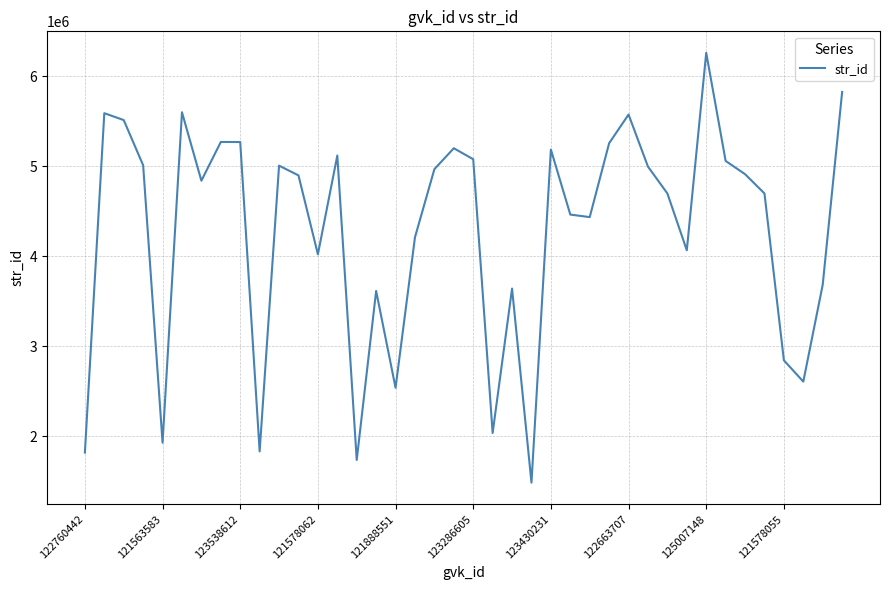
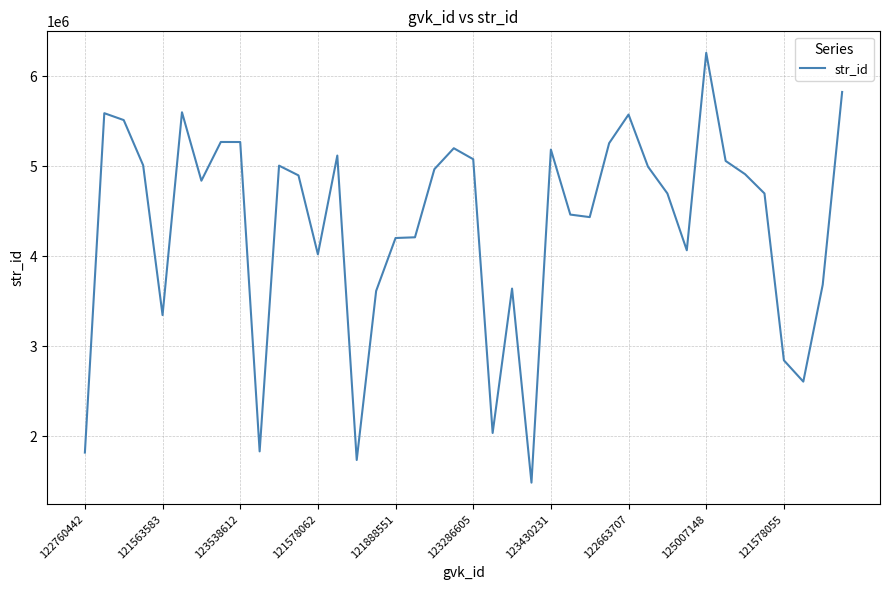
121563583: 1900000 -> 3300000
121888551: 2500000 -> 4200000
